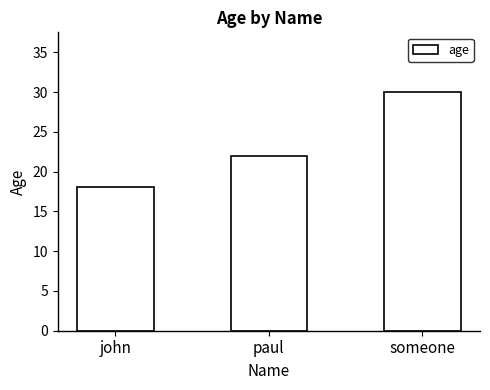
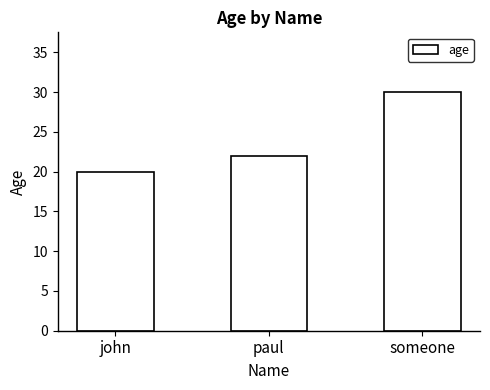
john: 18 -> 20
